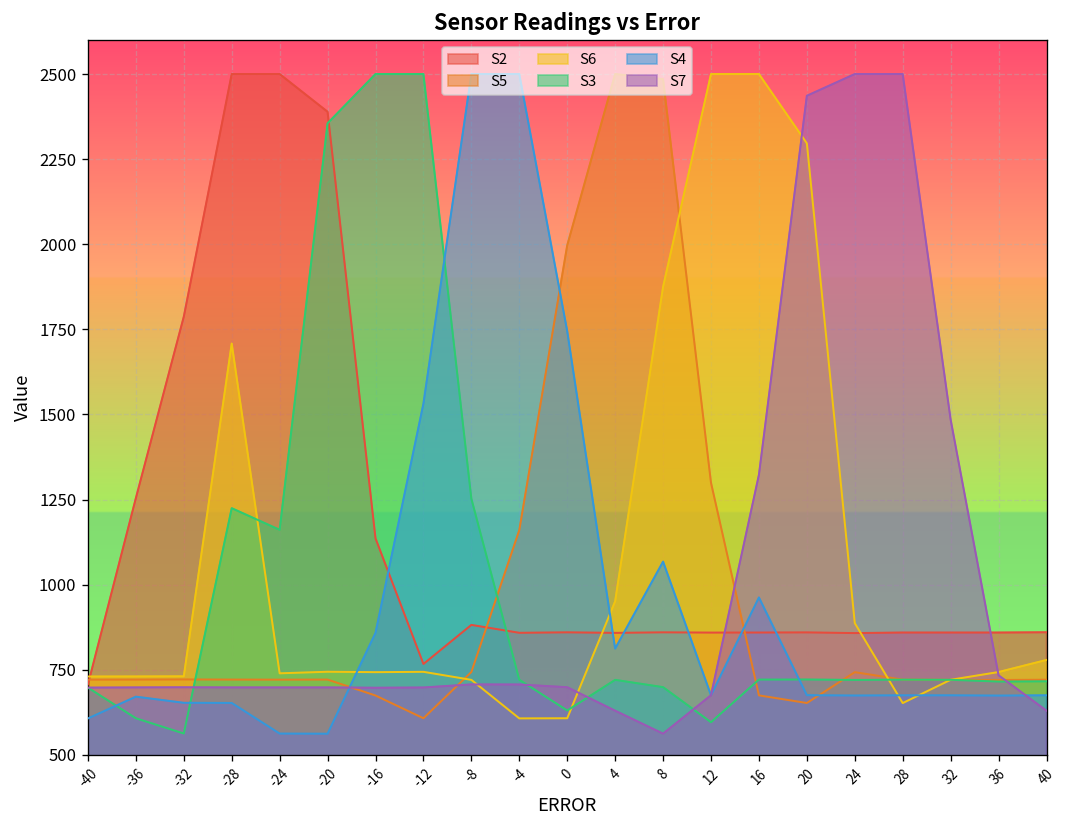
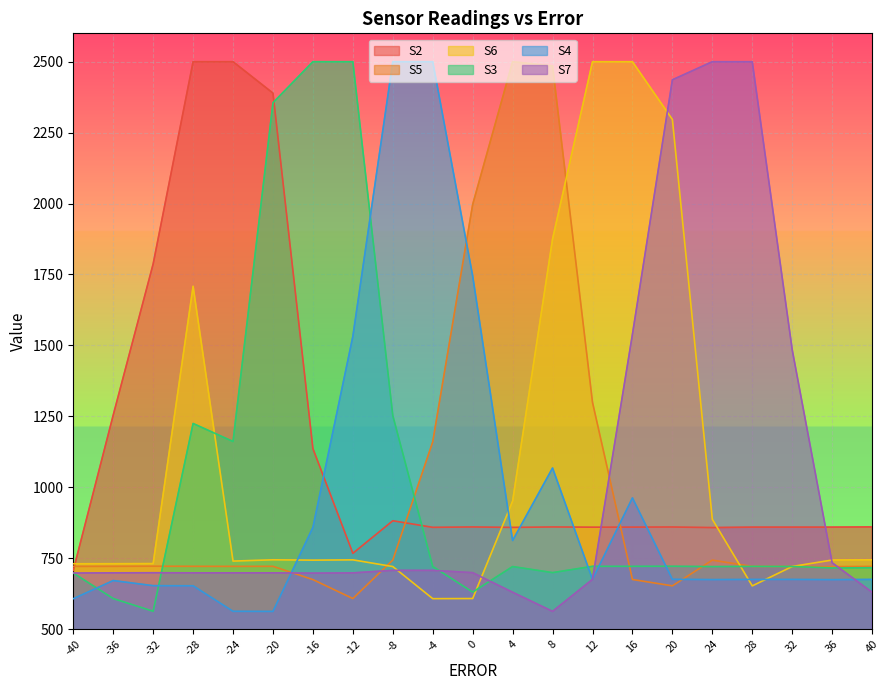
S3, 12: 600 -> 720
S7, 16: 1320 -> 1540
S6, 40: 780 -> 740
